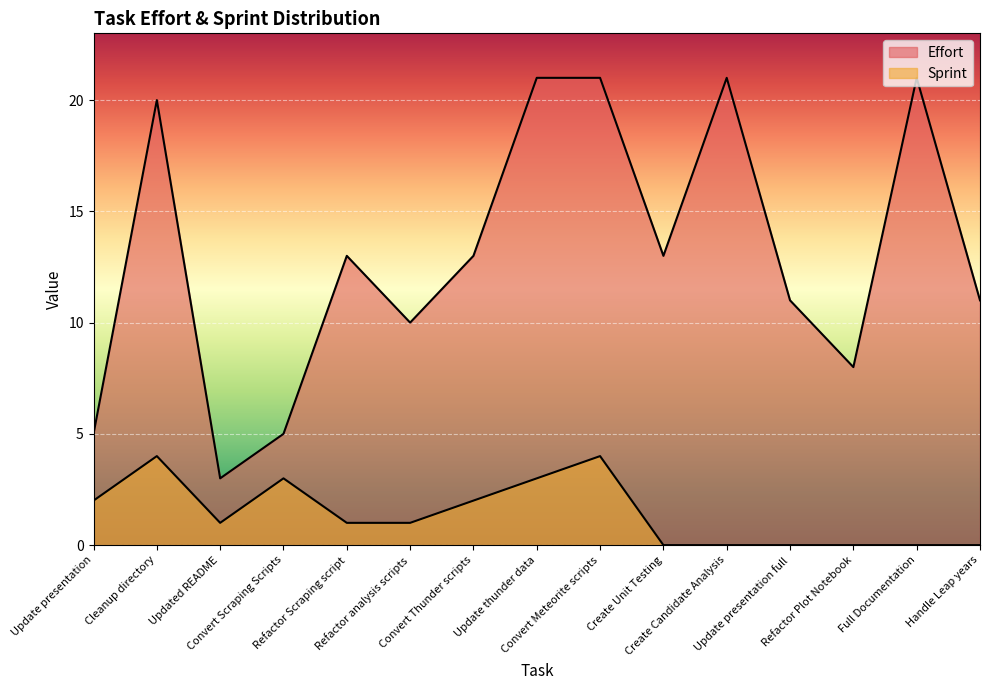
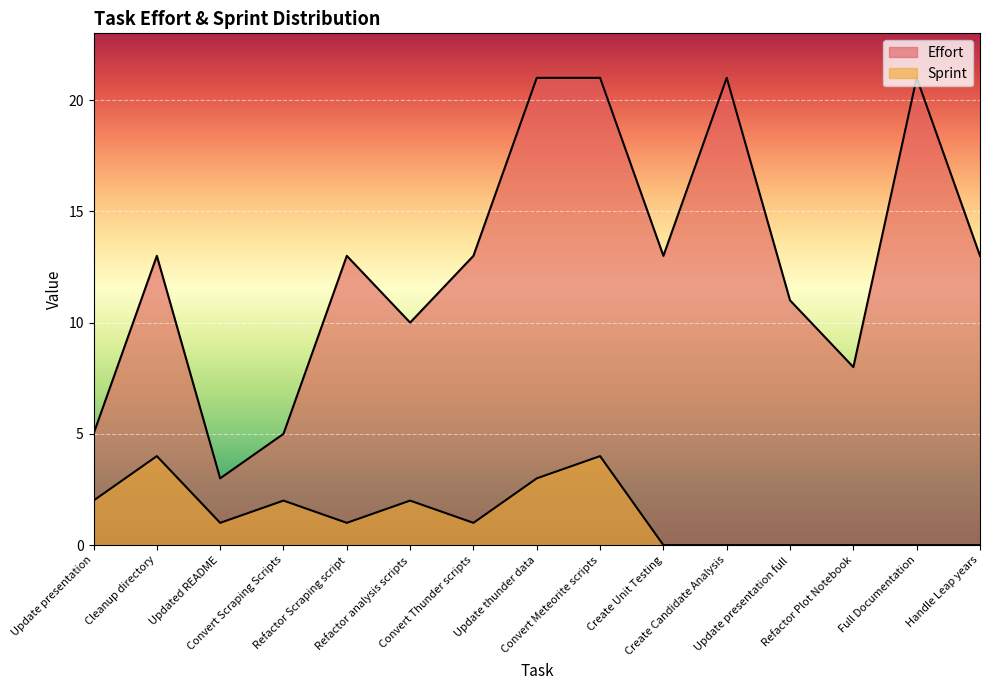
Effort, Cleanup directory: 20 -> 13
Sprint, Convert Scraping Scripts: 3 -> 2
Sprint, Refactor analysis scripts: 1 -> 2
Sprint, Convert Thunder scripts: 2 -> 1
Effort, Handle Leap years: 11 -> 13
